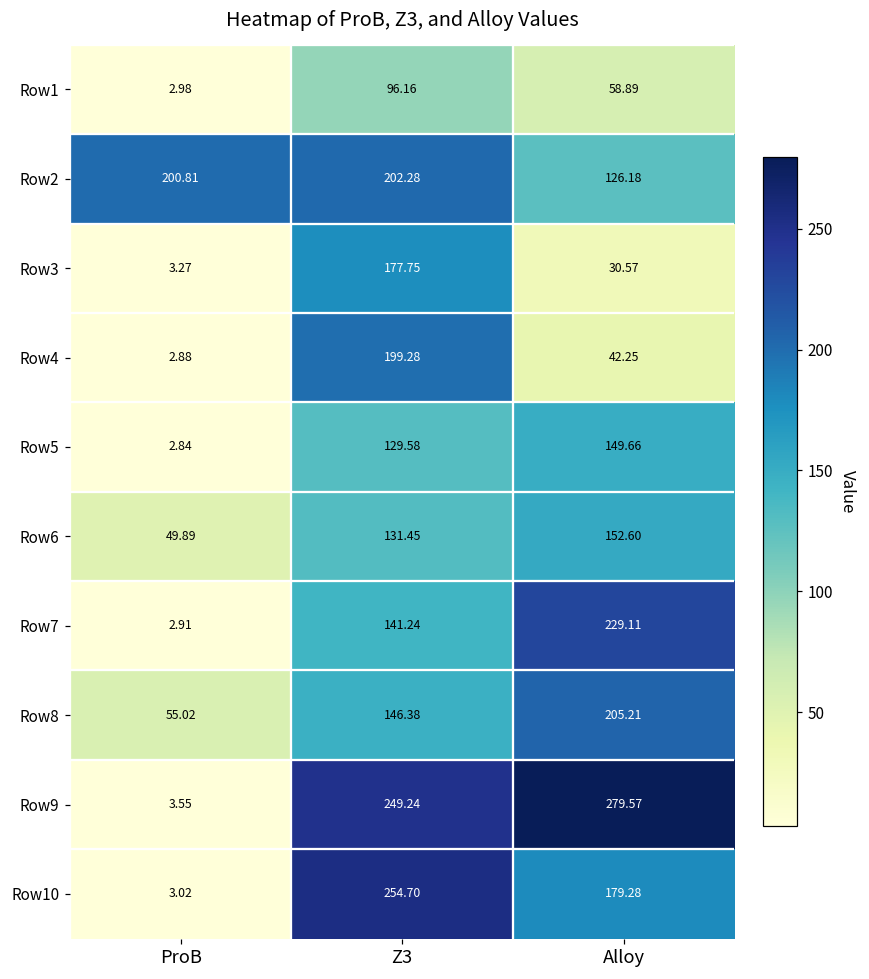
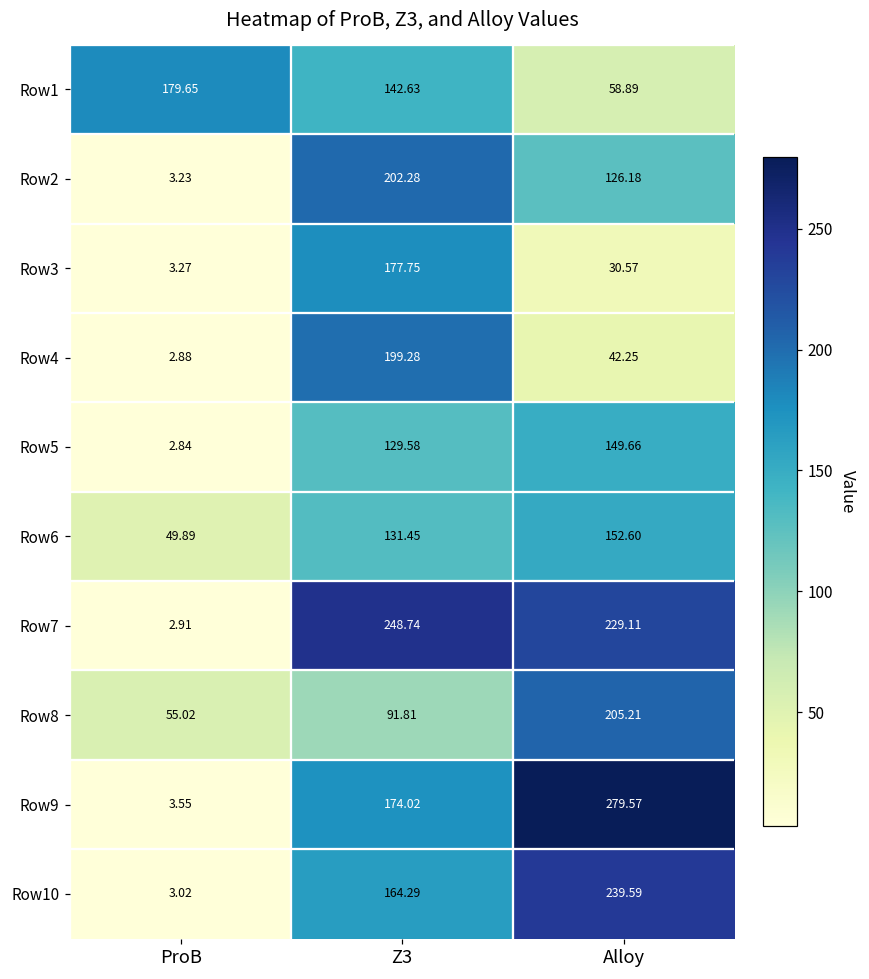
Row1, ProB: 2.98 -> 179.65
Row1, Z3: 96.16 -> 142.63
Row2, ProB: 200.81 -> 3.23
Row7, Z3: 141.24 -> 248.74
Row8, Z3: 146.38 -> 91.81
Row9, Z3: 249.24 -> 174.02
Row10, Z3: 254.70 -> 164.29
Row10, Alloy: 179.28 -> 239.59
